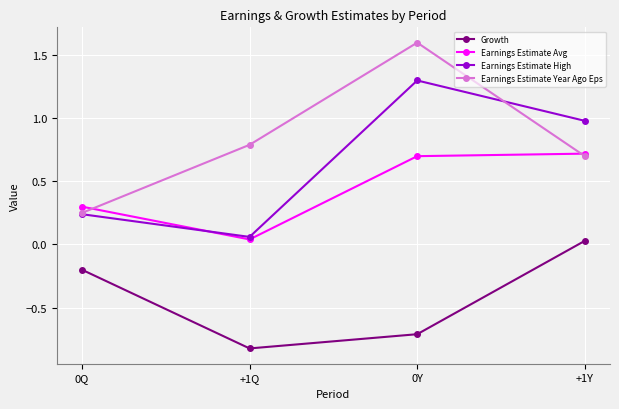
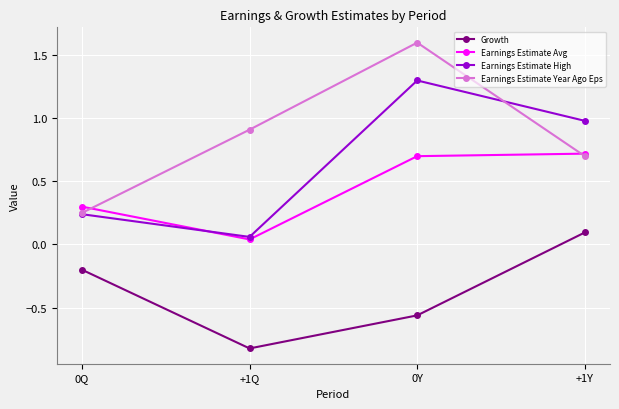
Earnings Estimate Year Ago Eps, +1Q: 0.79 -> 0.91
Growth, 0Y: -0.71 -> -0.56
Growth, +1Y: 0.03 -> 0.10
